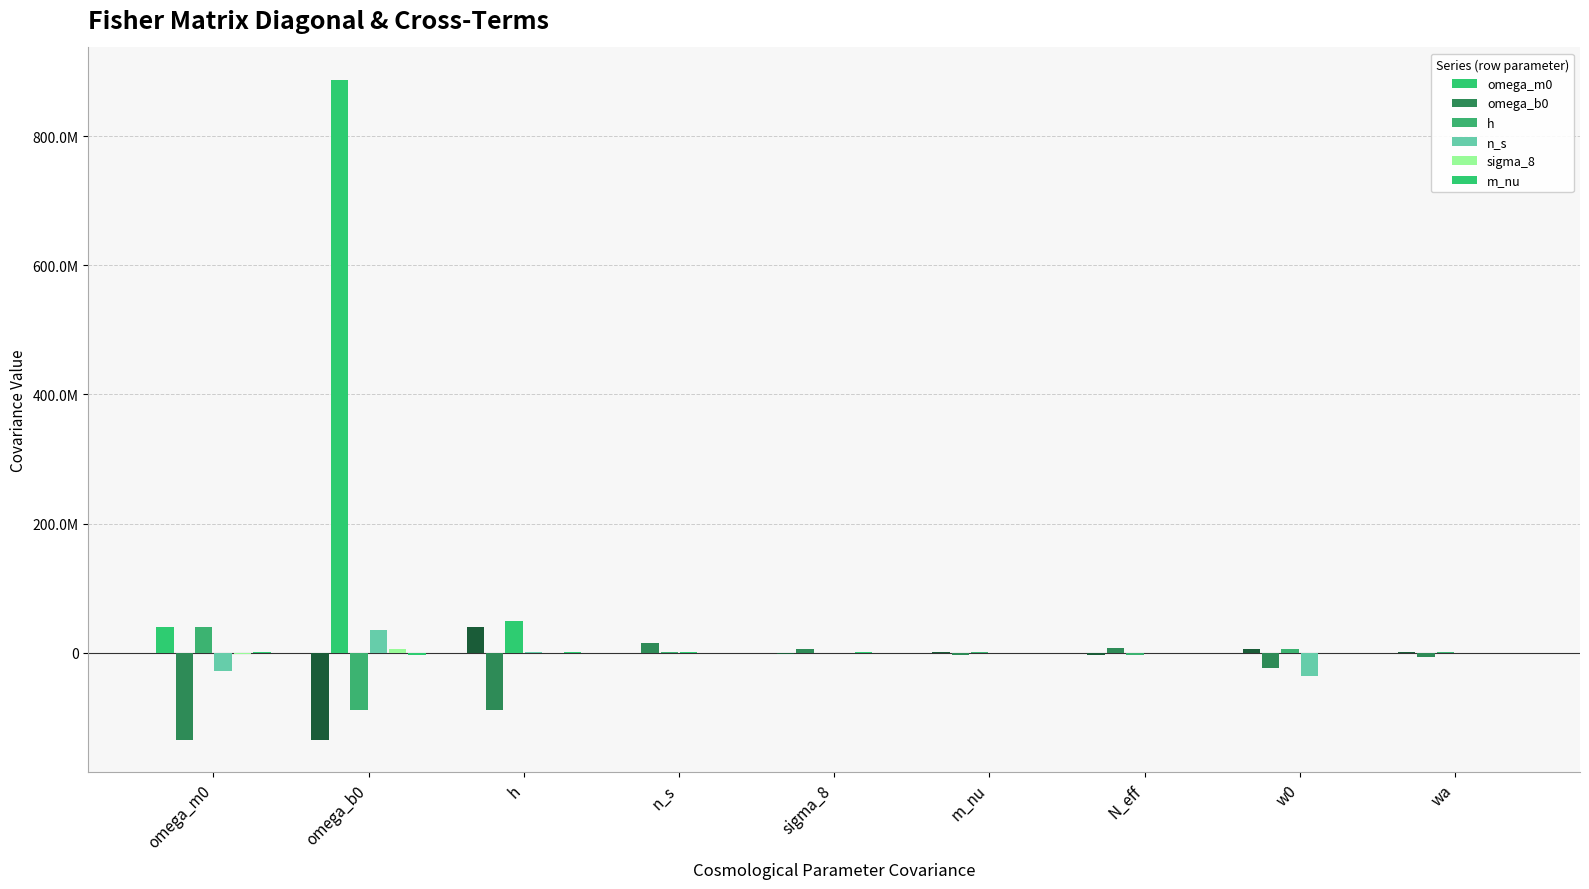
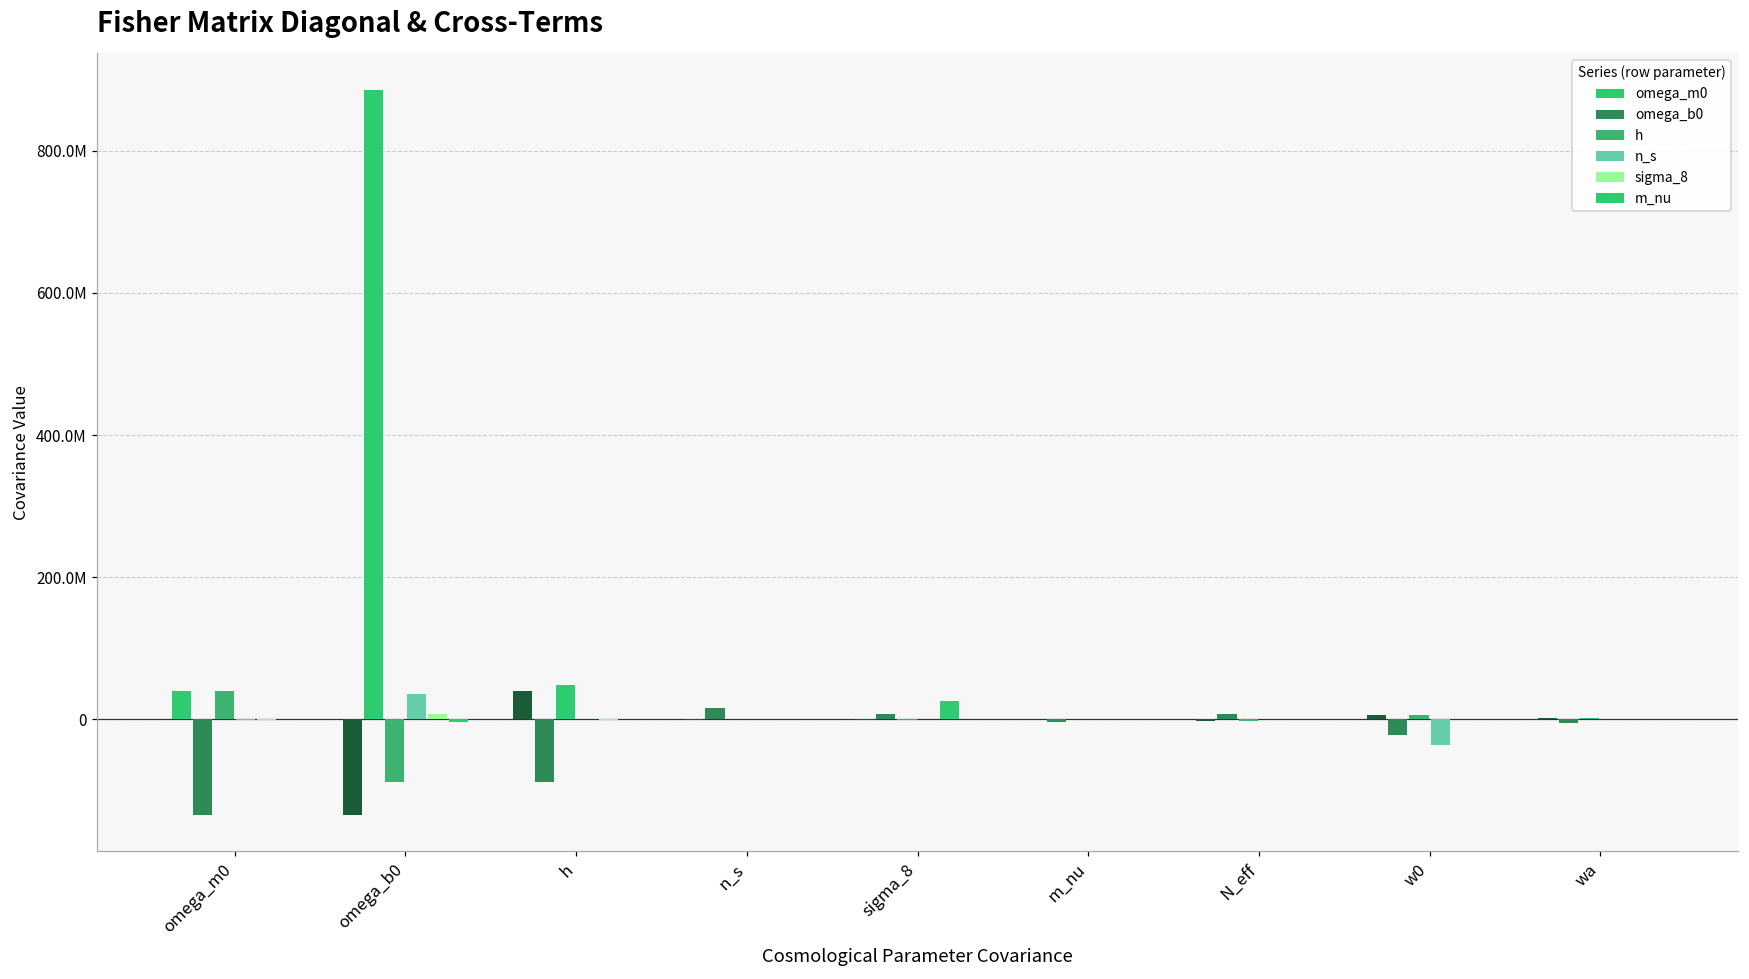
n_s, omega_m0: -30000000 -> 0
sigma_8, sigma_8: 0 -> 30000000
